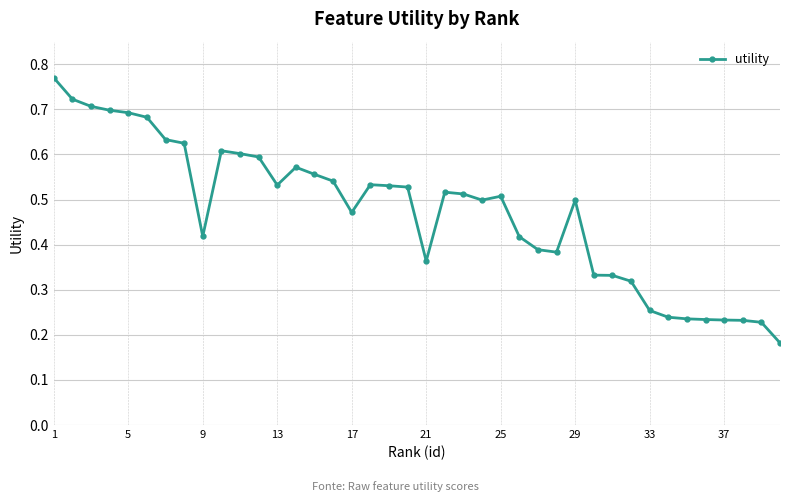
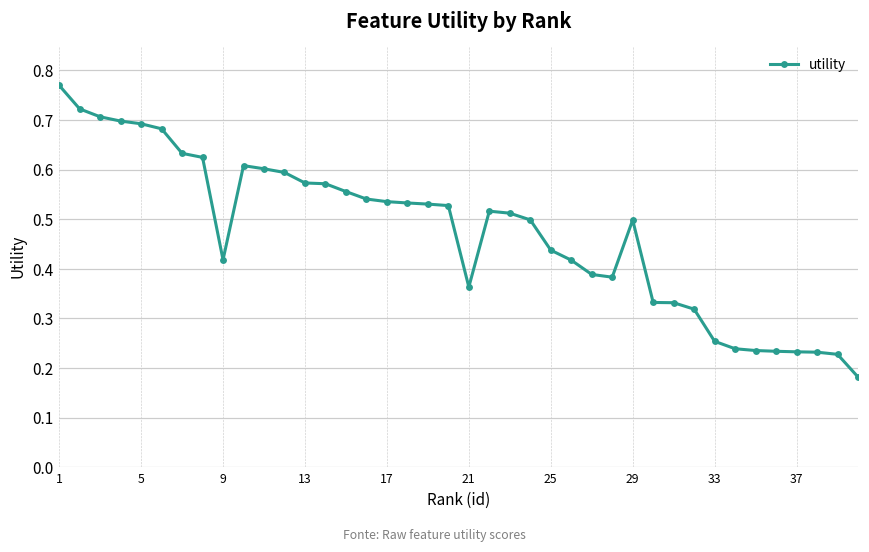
13: 0.53 -> 0.57
17: 0.47 -> 0.54
25: 0.51 -> 0.44
